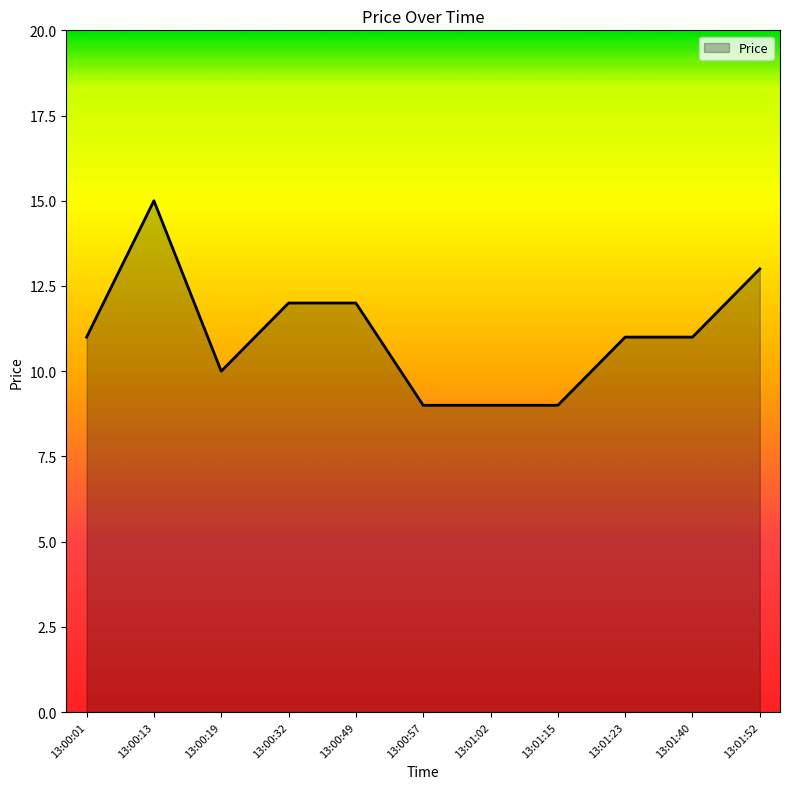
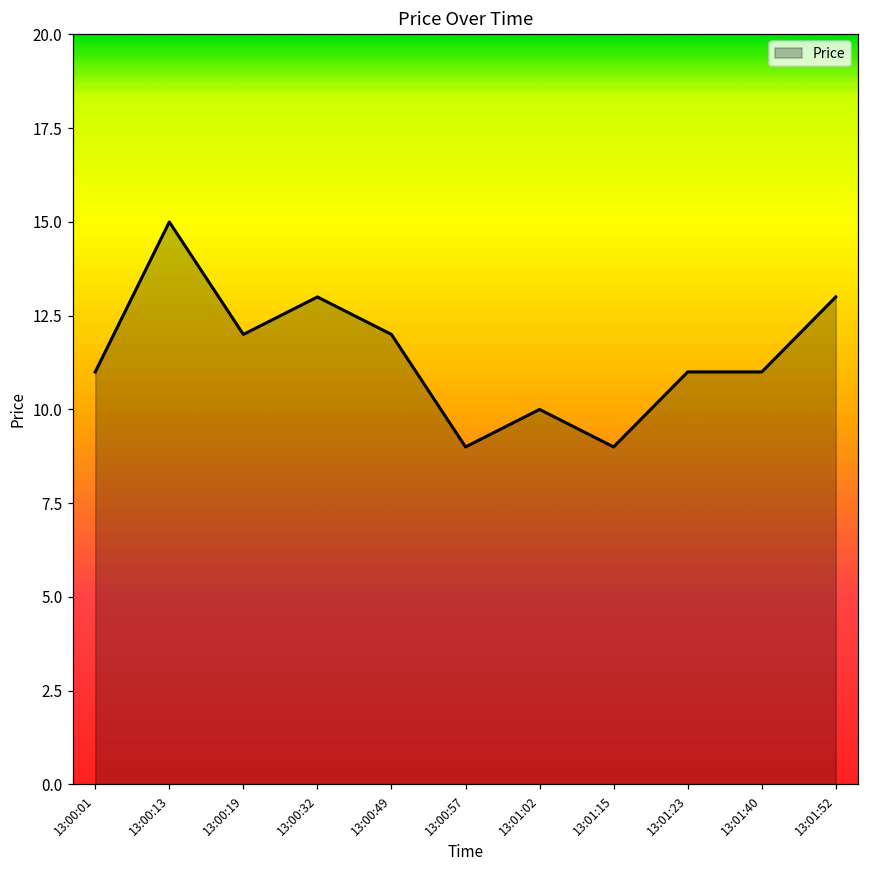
13:00:19: 10 -> 12
13:00:32: 12 -> 13
13:01:02: 9 -> 10
